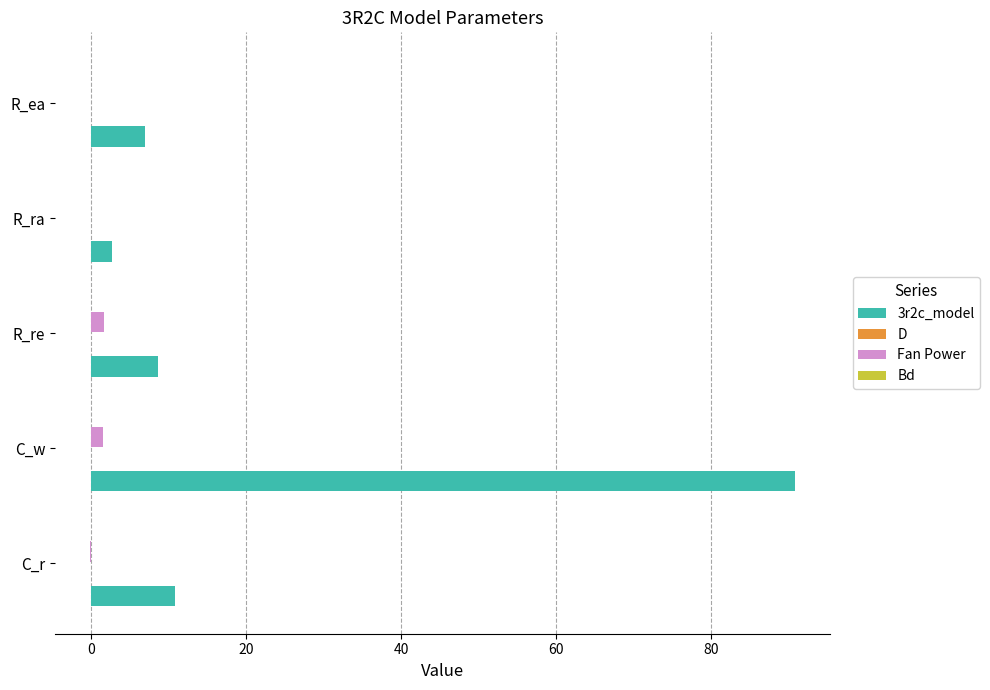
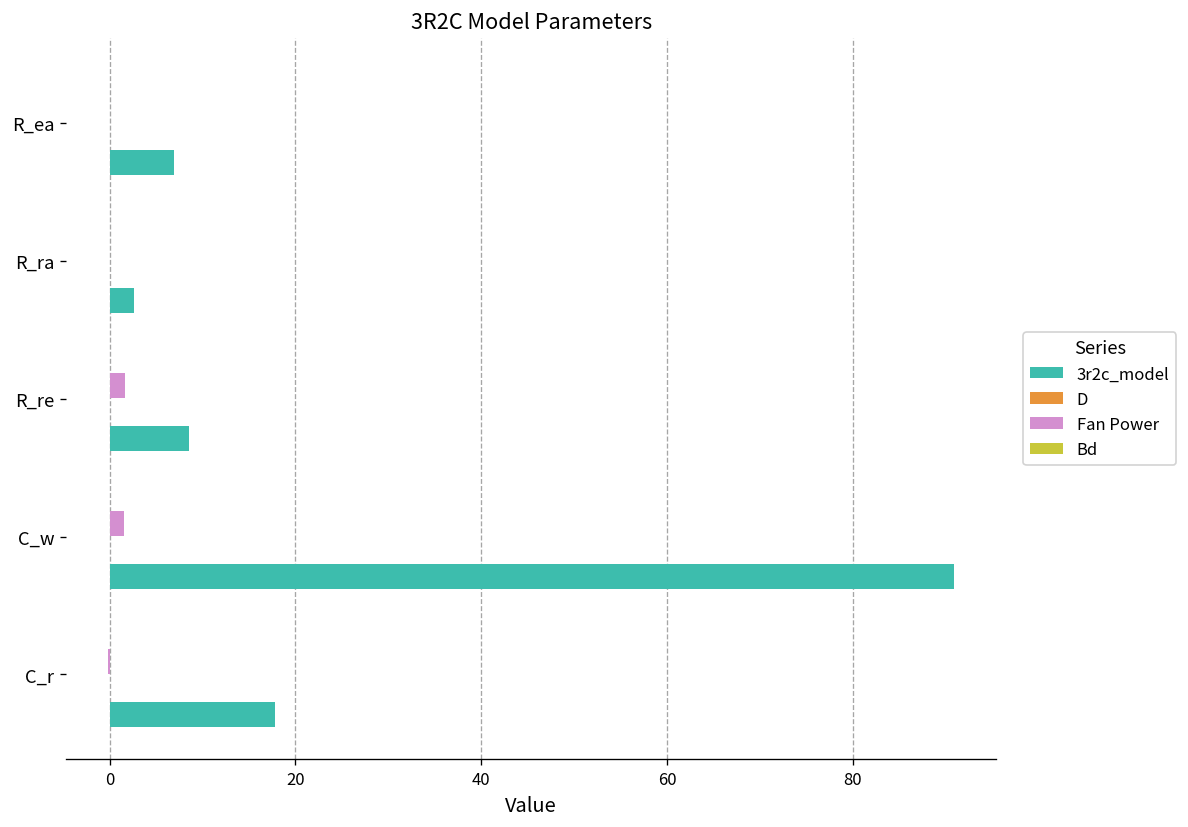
3r2c_model, C_r: 11 -> 18
